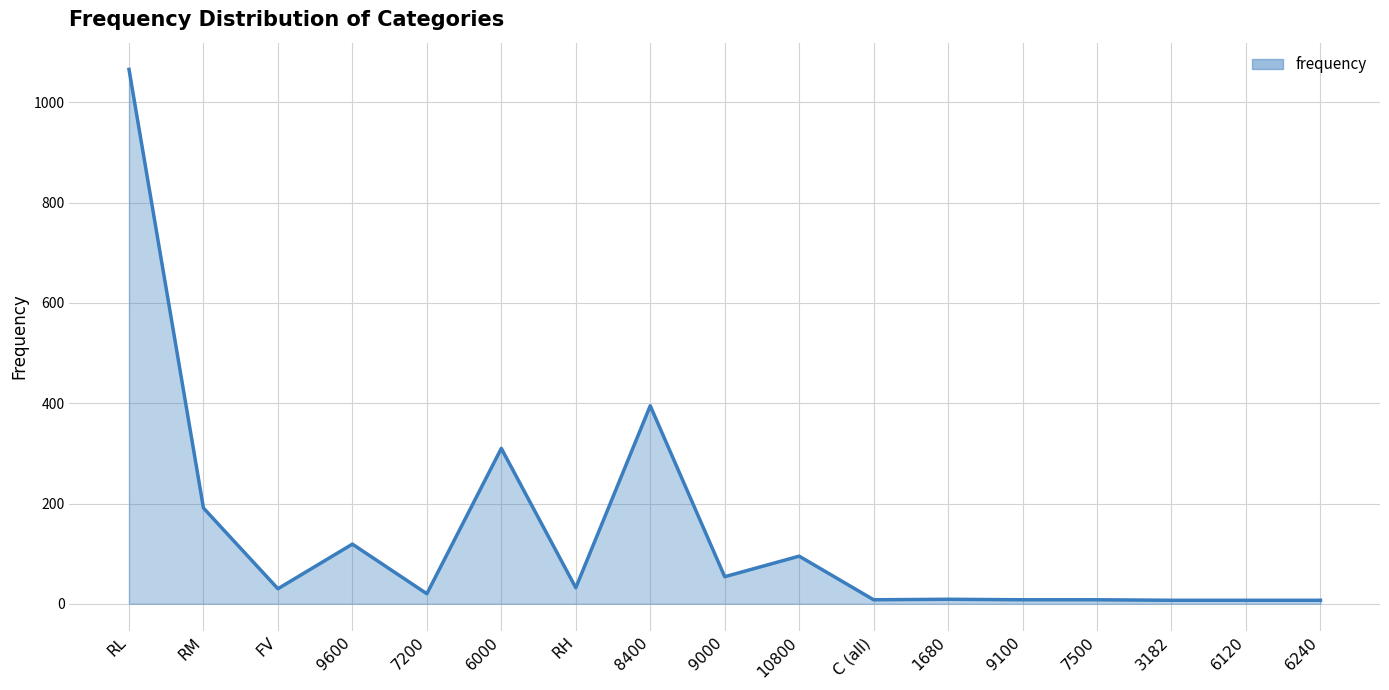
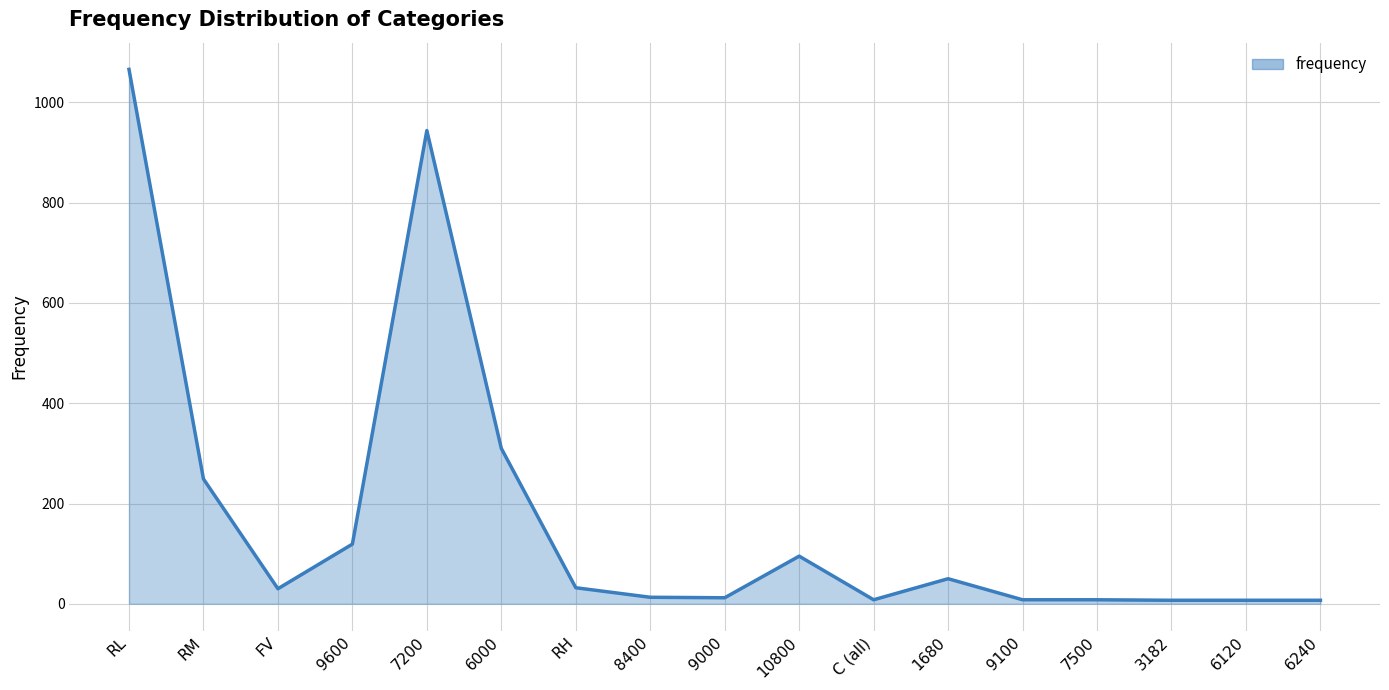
RM: 190 -> 250
7200: 20 -> 940
8400: 400 -> 10
9000: 50 -> 10
1680: 10 -> 50
